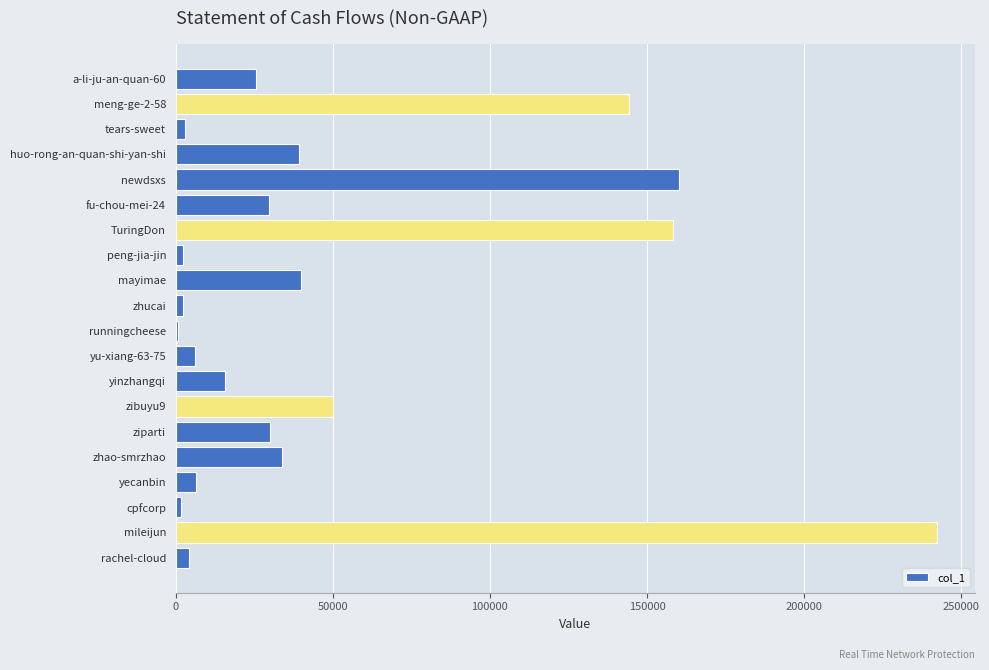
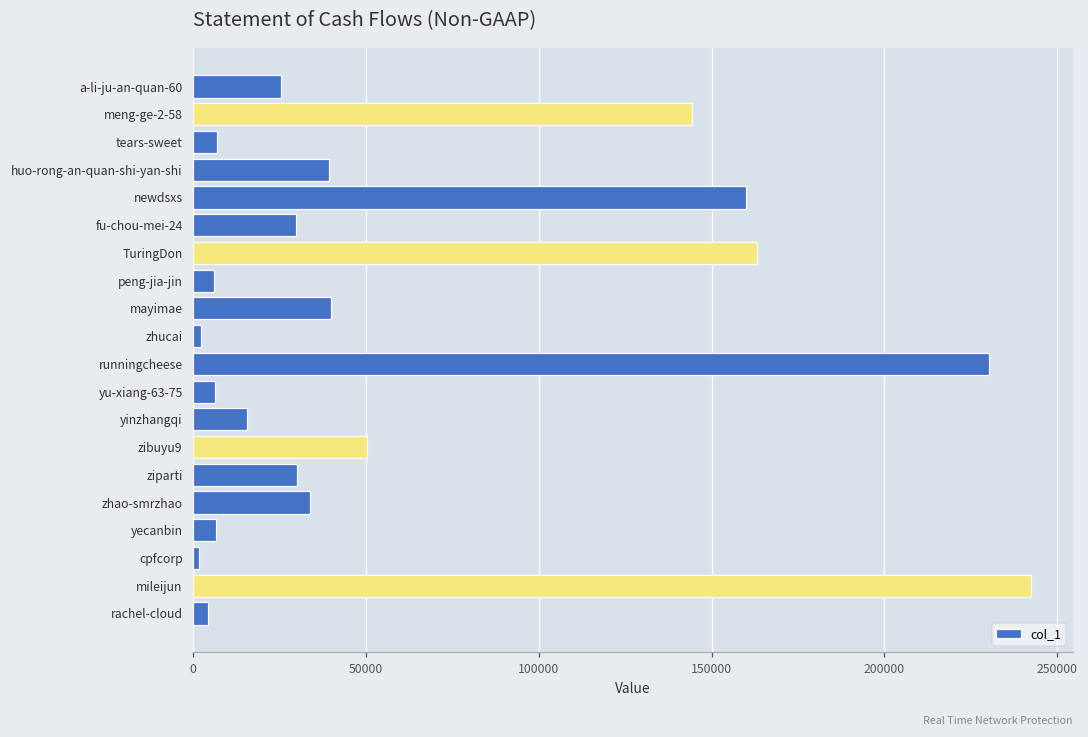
tears-sweet: 3000 -> 7000
TuringDon: 158000 -> 163000
peng-jia-jin: 2000 -> 6000
runningcheese: 1000 -> 230000
